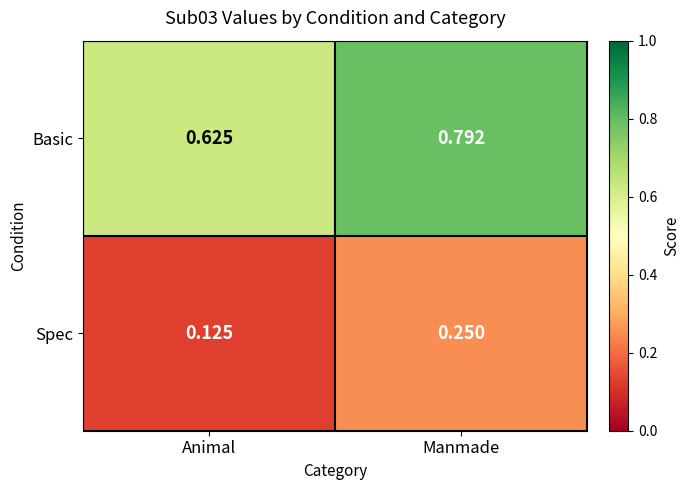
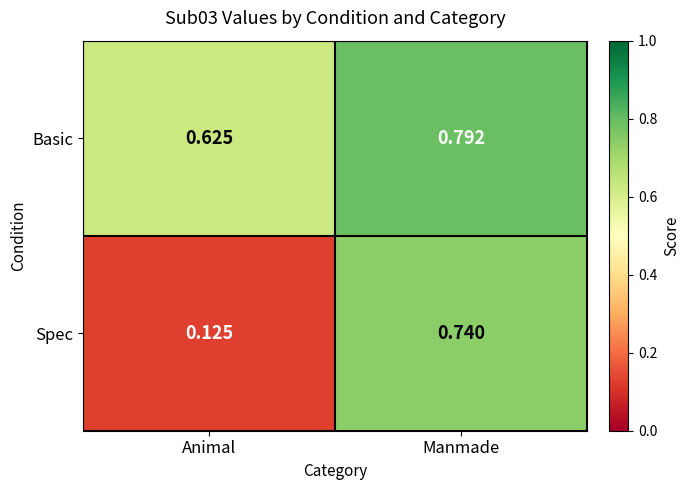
Spec, Manmade: 0.250 -> 0.740
